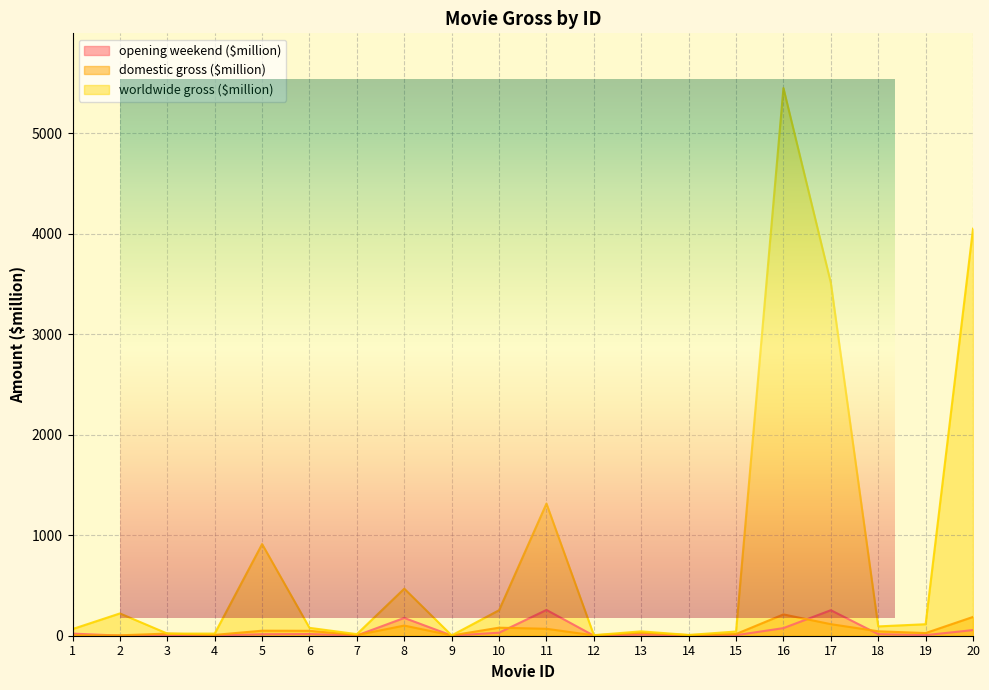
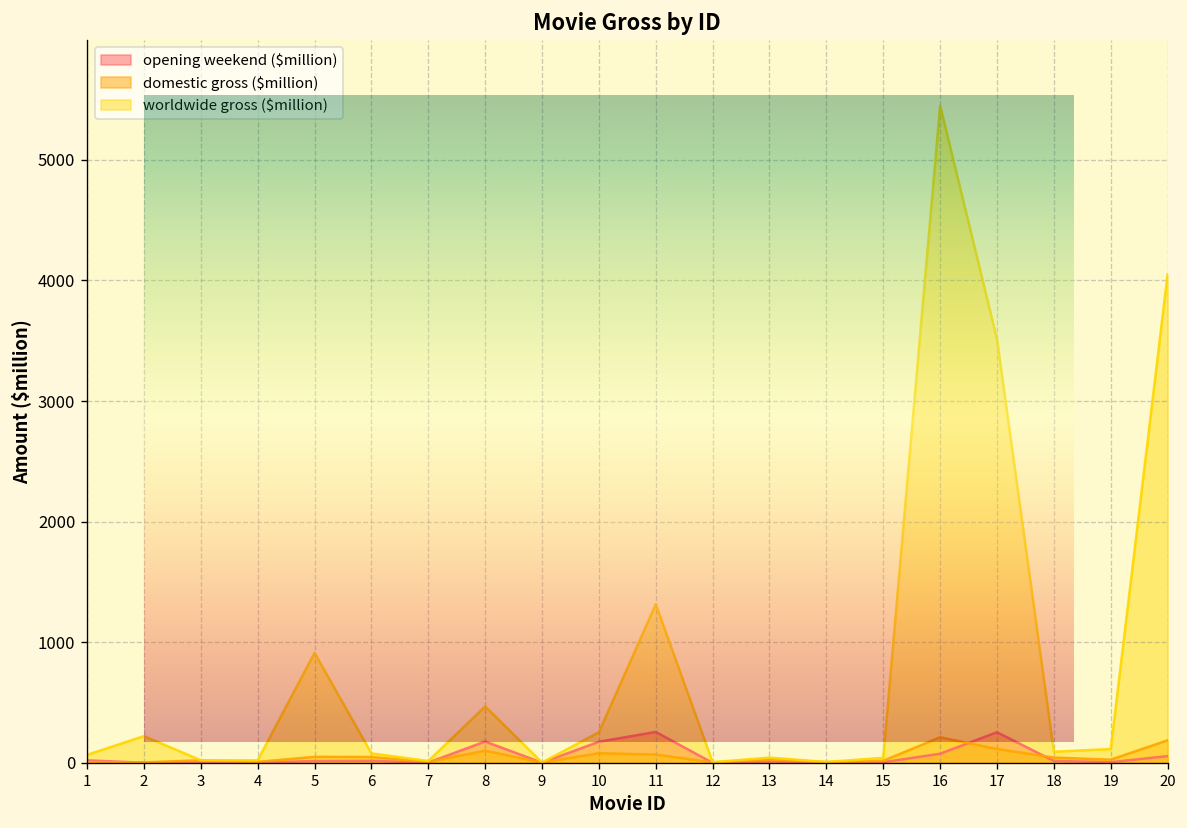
Movie Gross by ID, opening weekend ($million), 10: 30 -> 180
